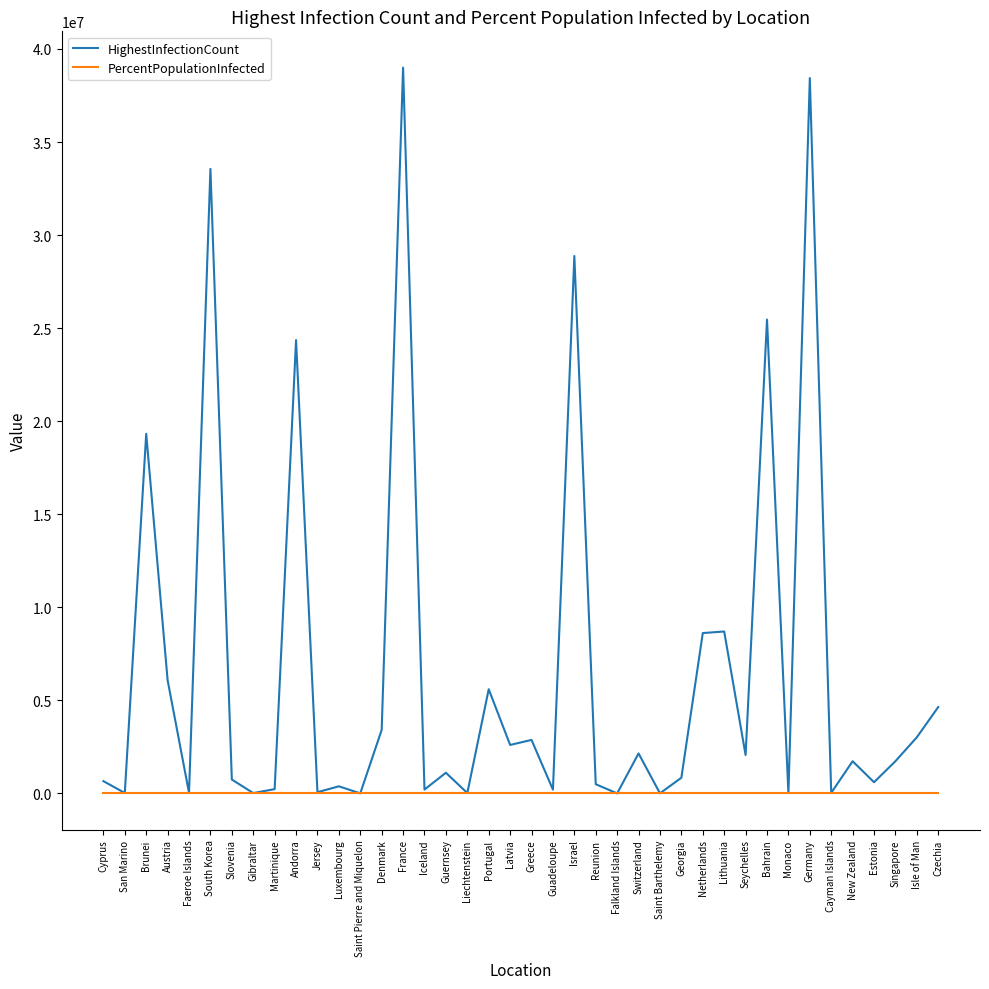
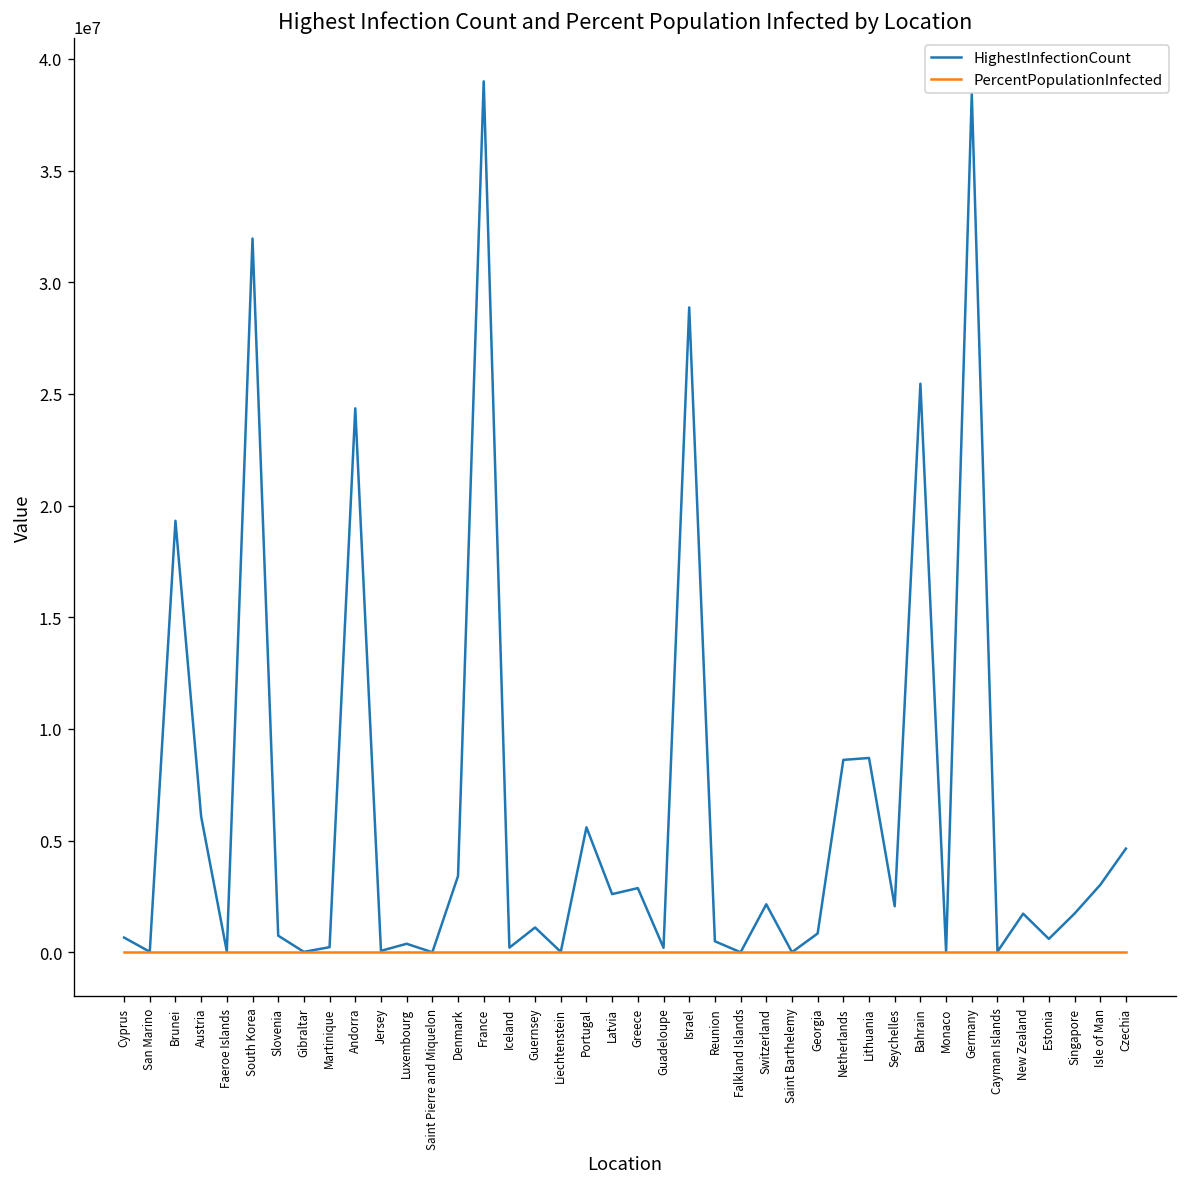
HighestInfectionCount, South Korea: 33600000 -> 32000000
